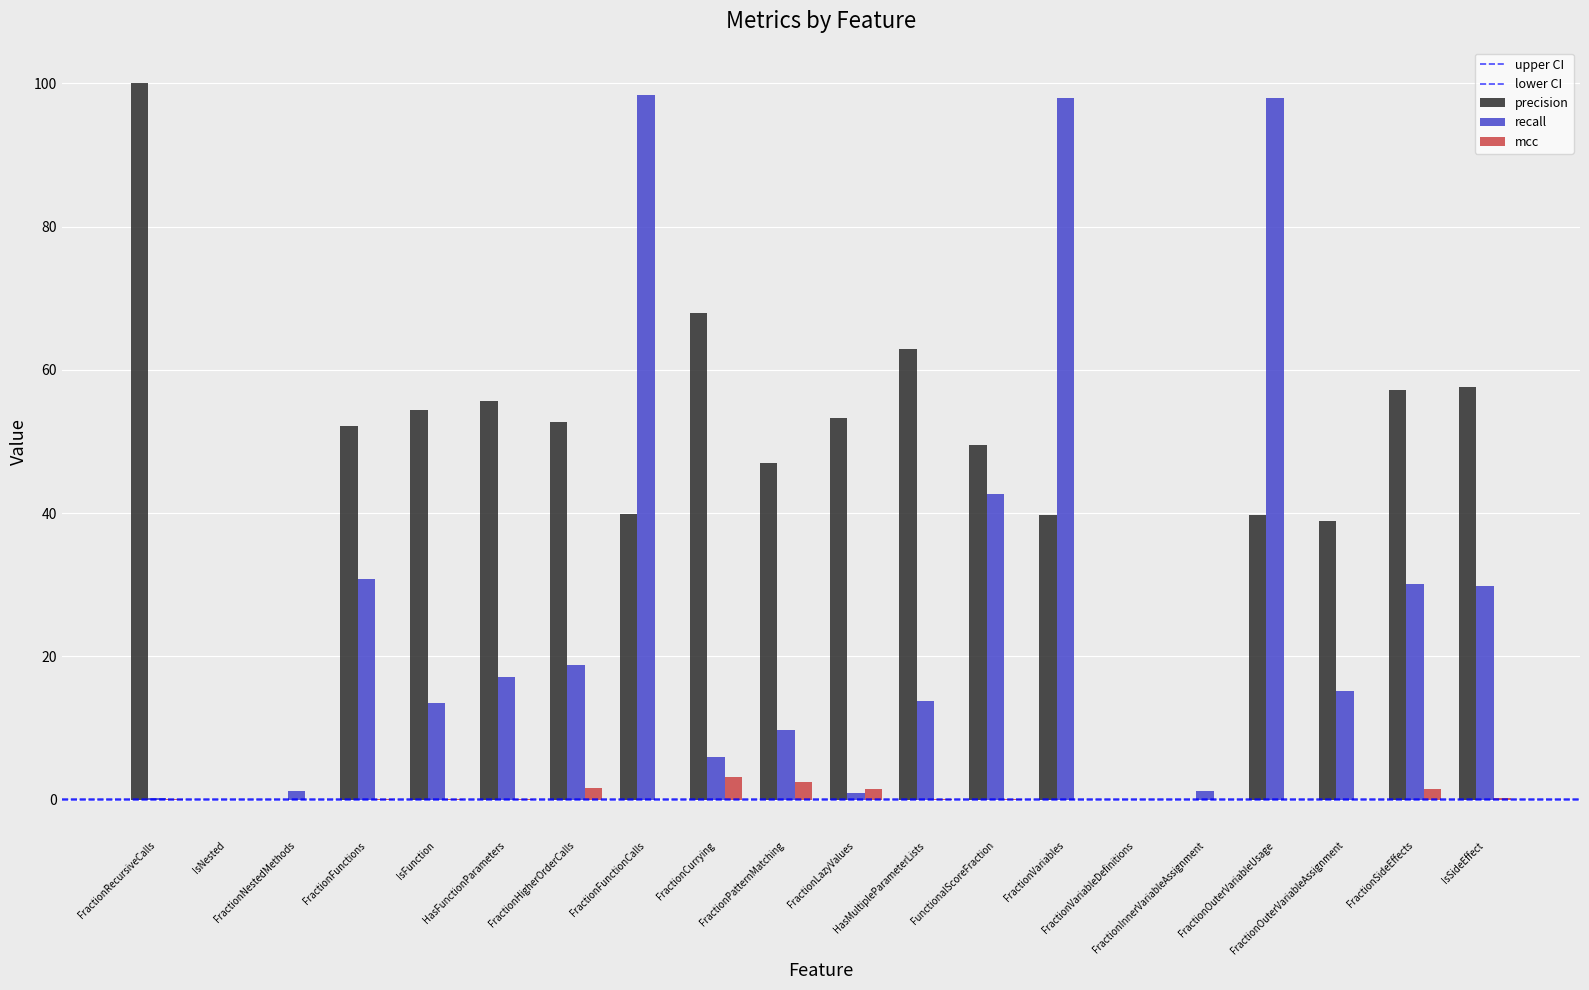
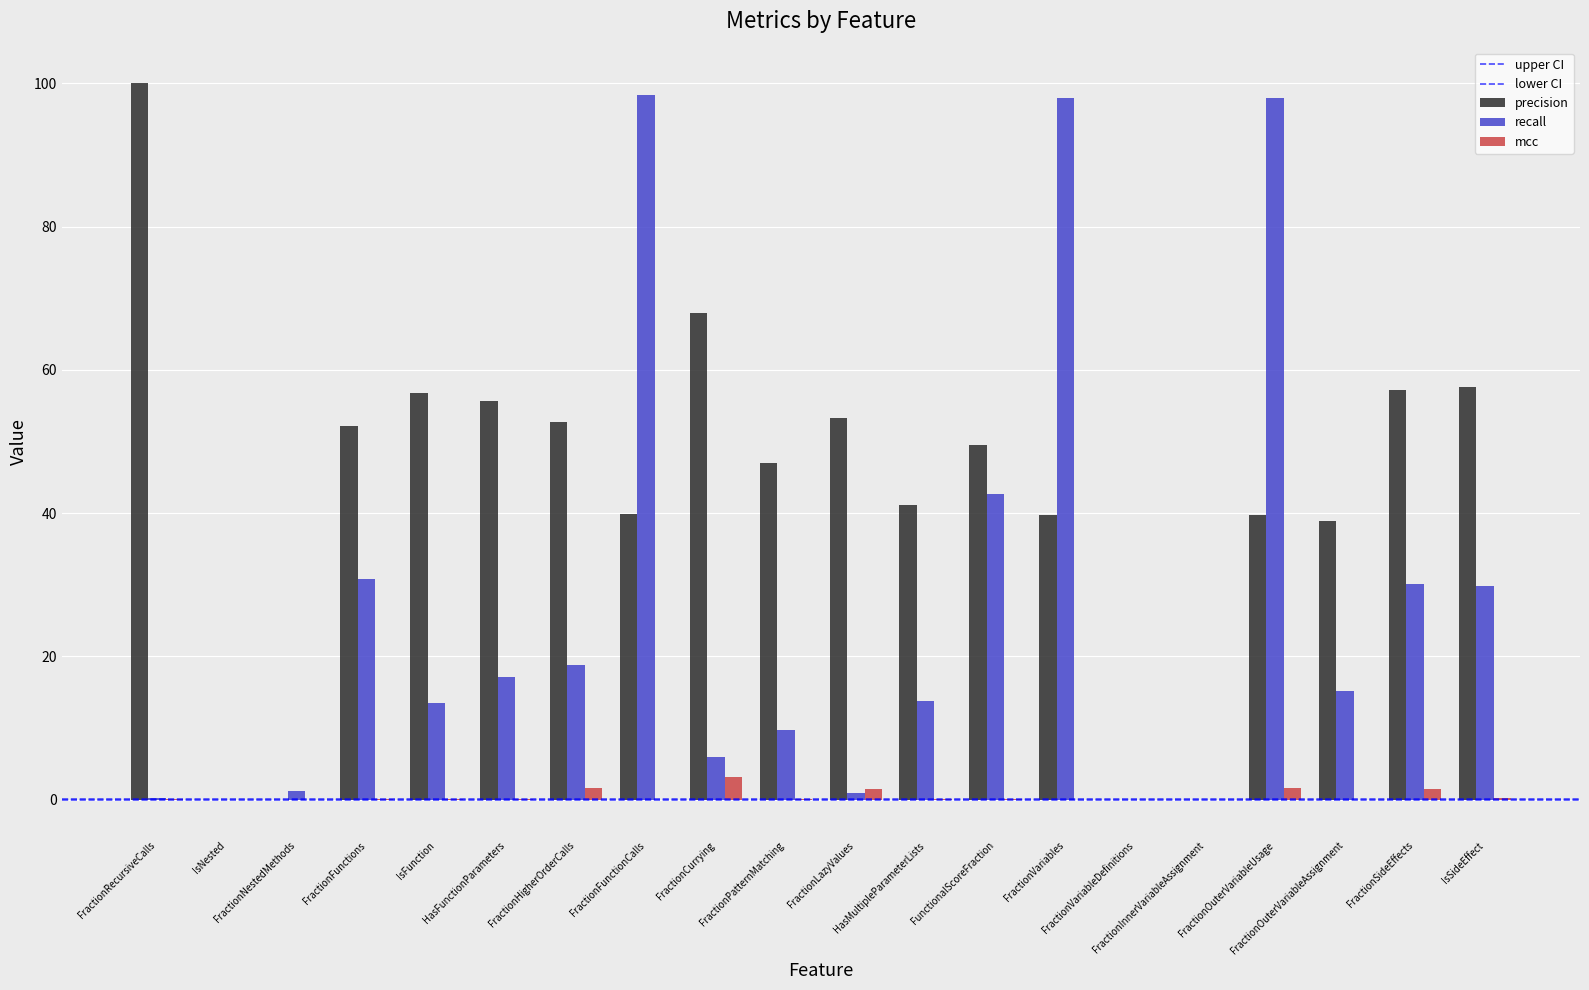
precision, IsFunction: 54 -> 57
mcc, FractionPatternMatching: 3 -> 0
precision, HasMultipleParameterLists: 63 -> 41
recall, FractionInnerVariableAssignment: 1 -> 0
mcc, FractionOuterVariableUsage: 0 -> 2
